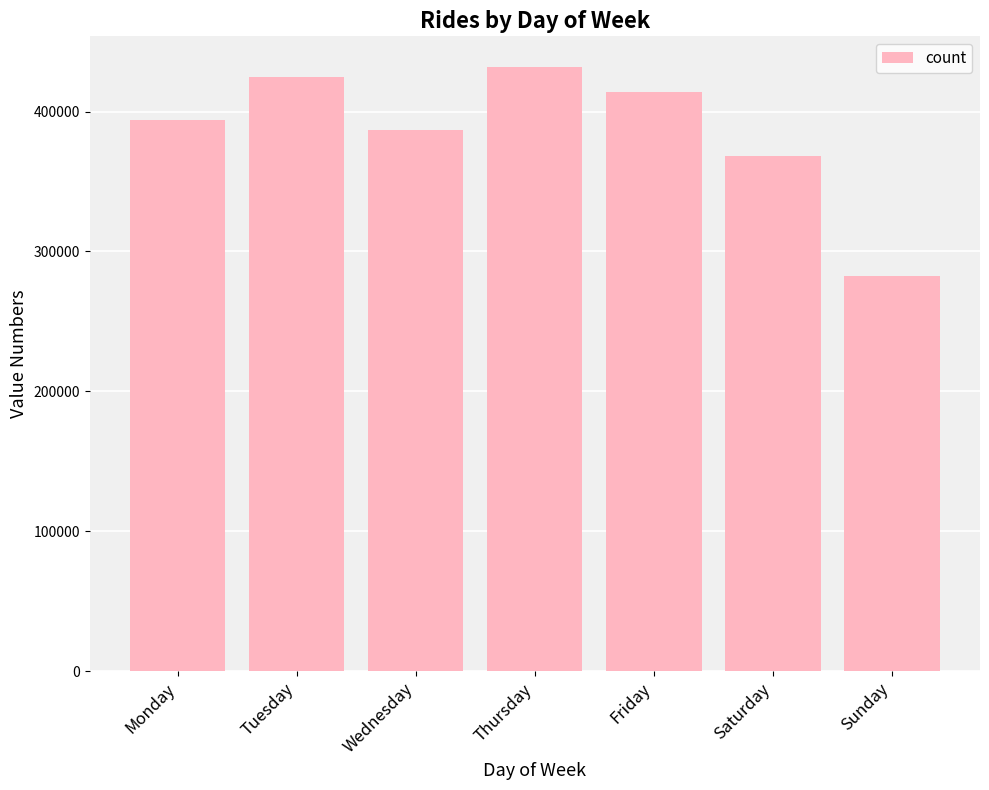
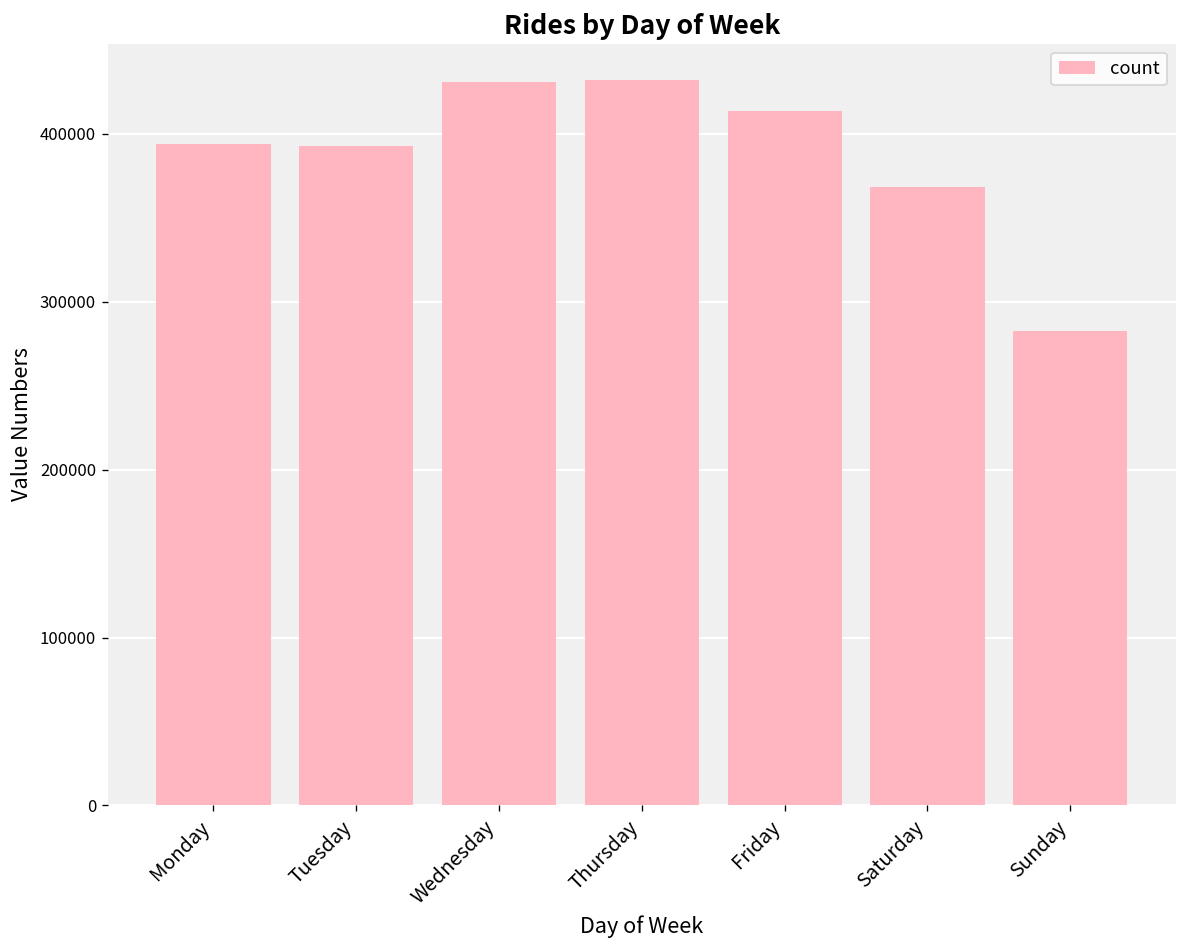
Tuesday: 425000 -> 393000
Wednesday: 387000 -> 431000
